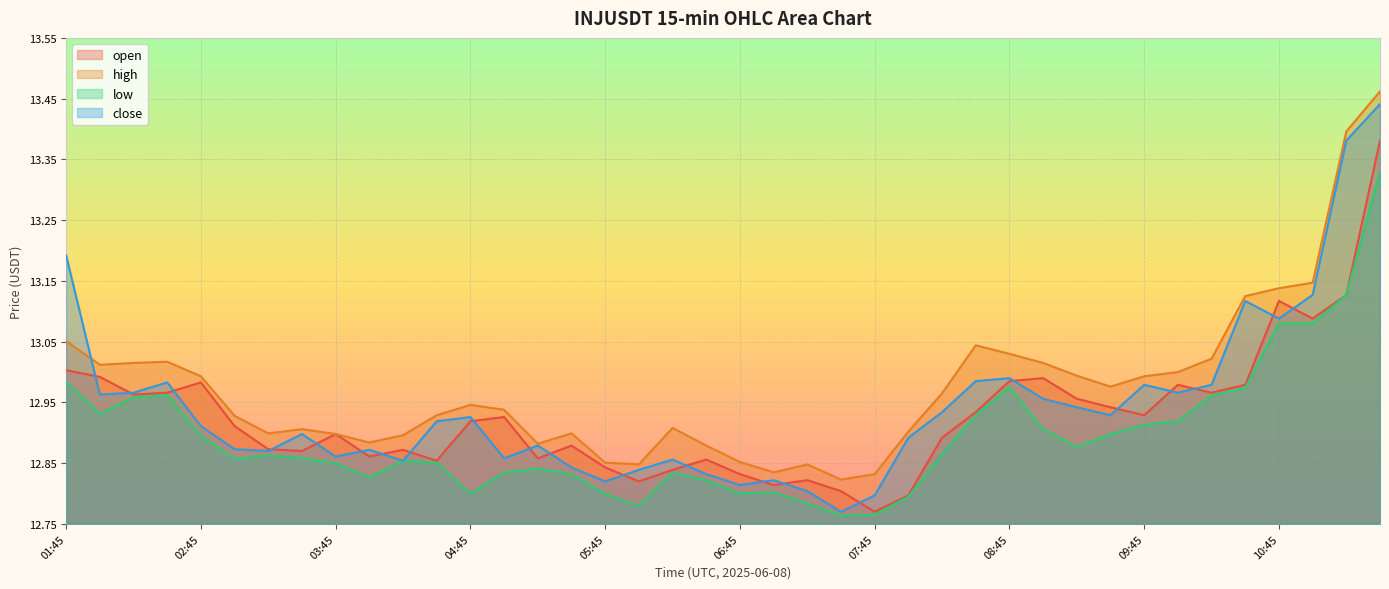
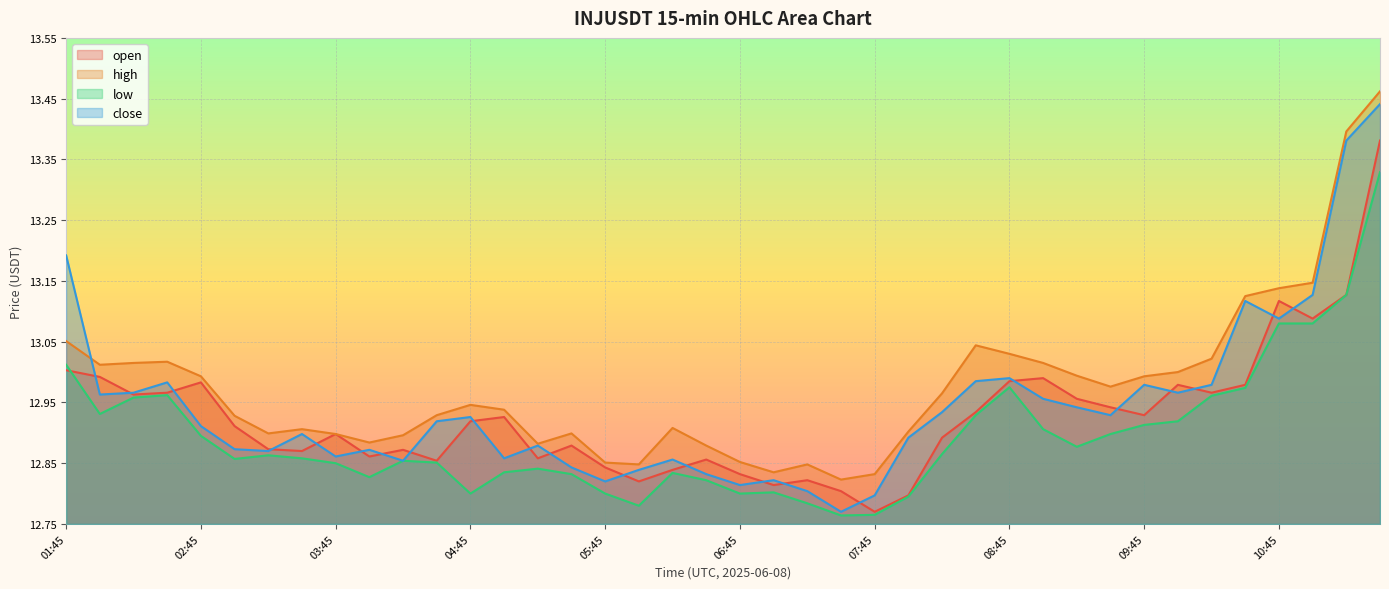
low, 01:45: 12.98 -> 13.01
